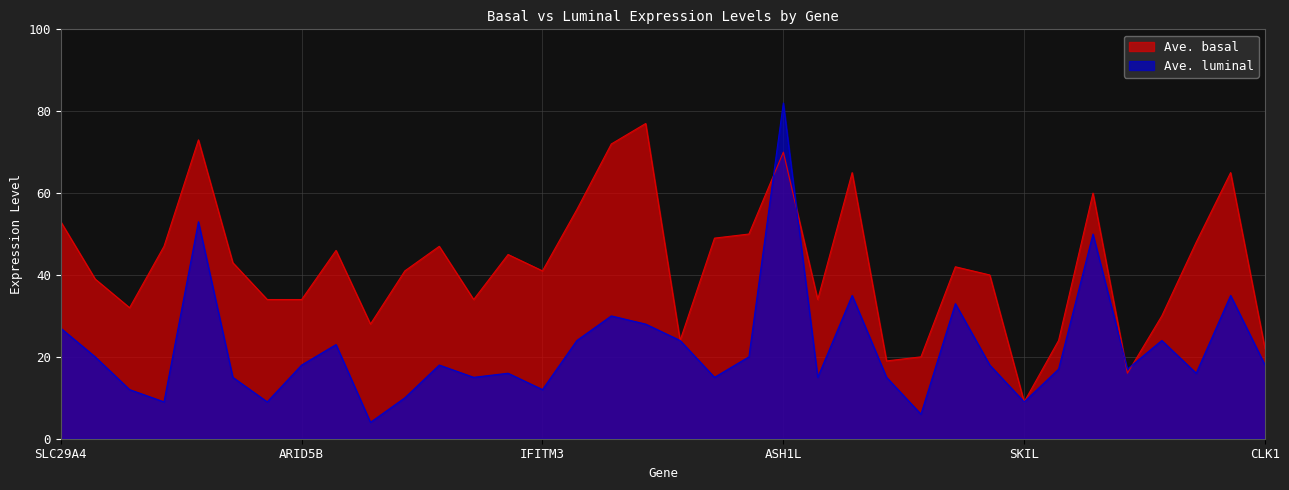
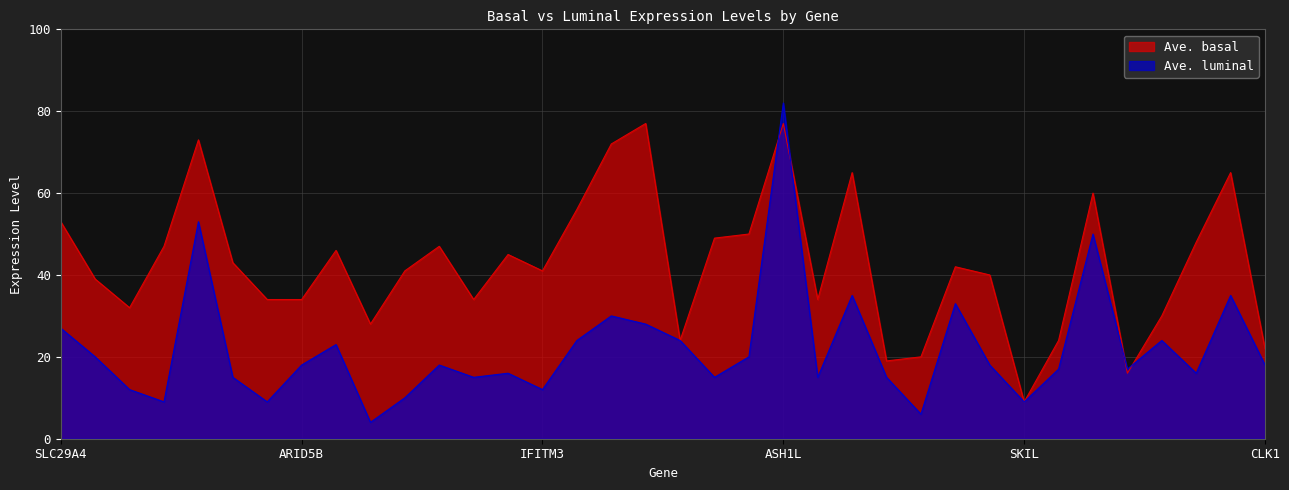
Ave. basal, ASH1L: 70 -> 77
